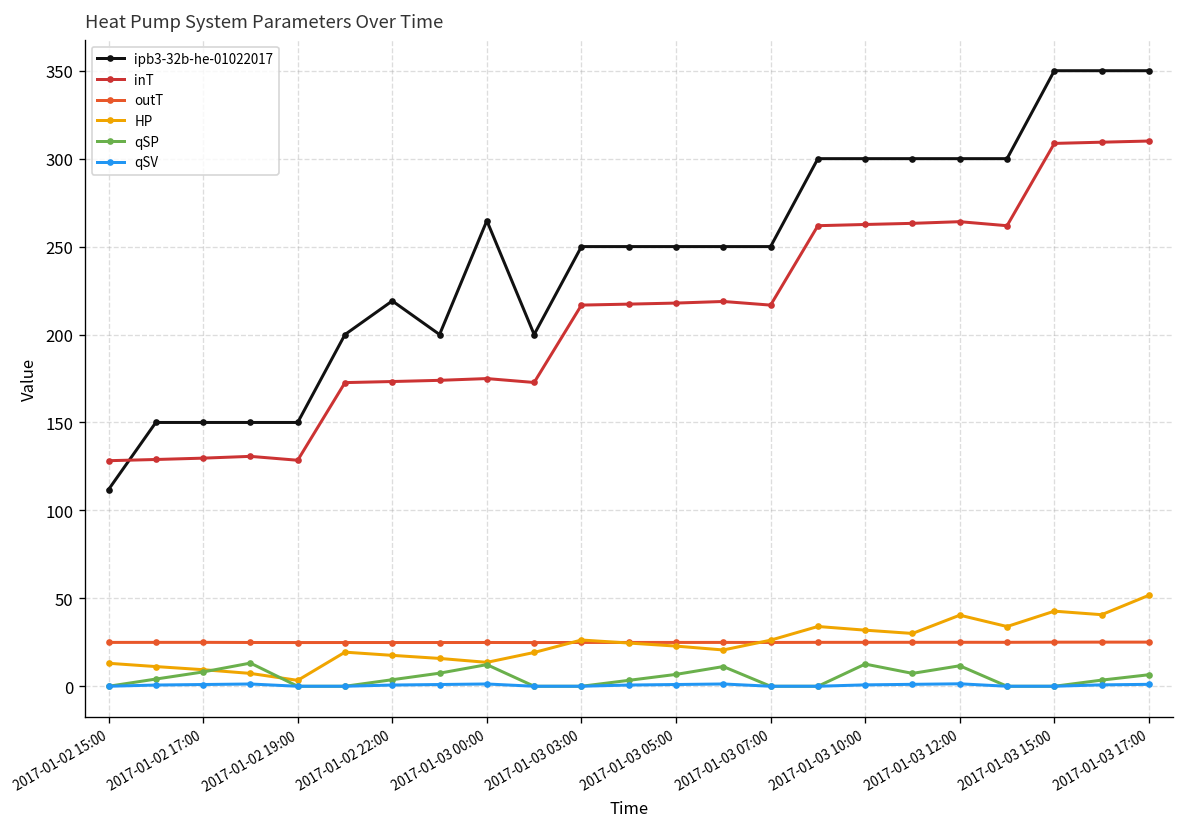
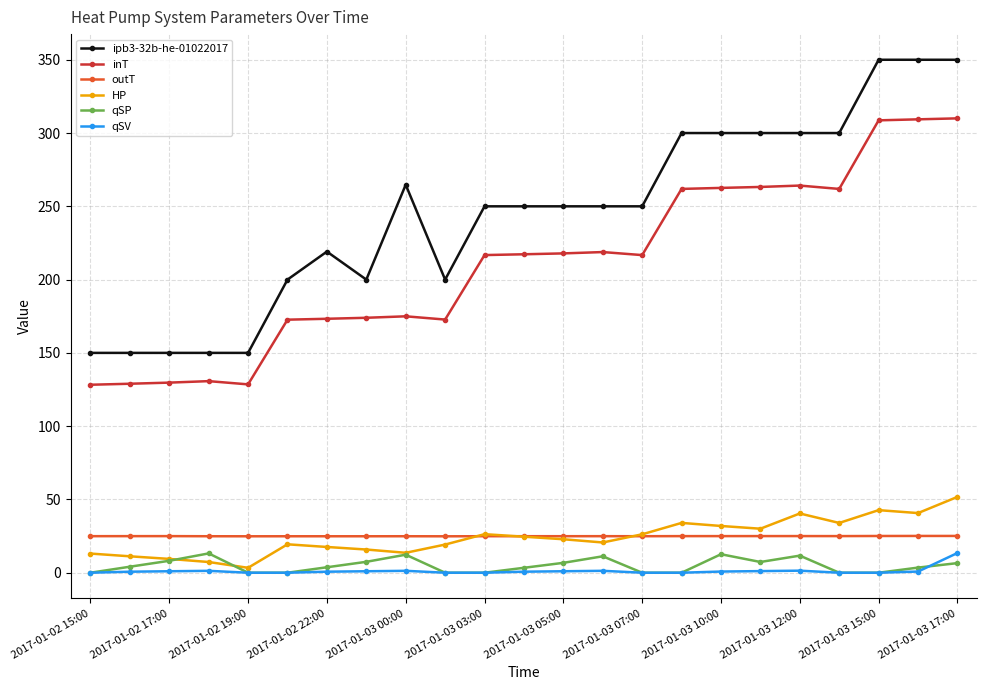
ipb3-32b-he-01022017, 2017-01-02 15:00: 112 -> 150
qSV, 2017-01-03 17:00: 1 -> 13
